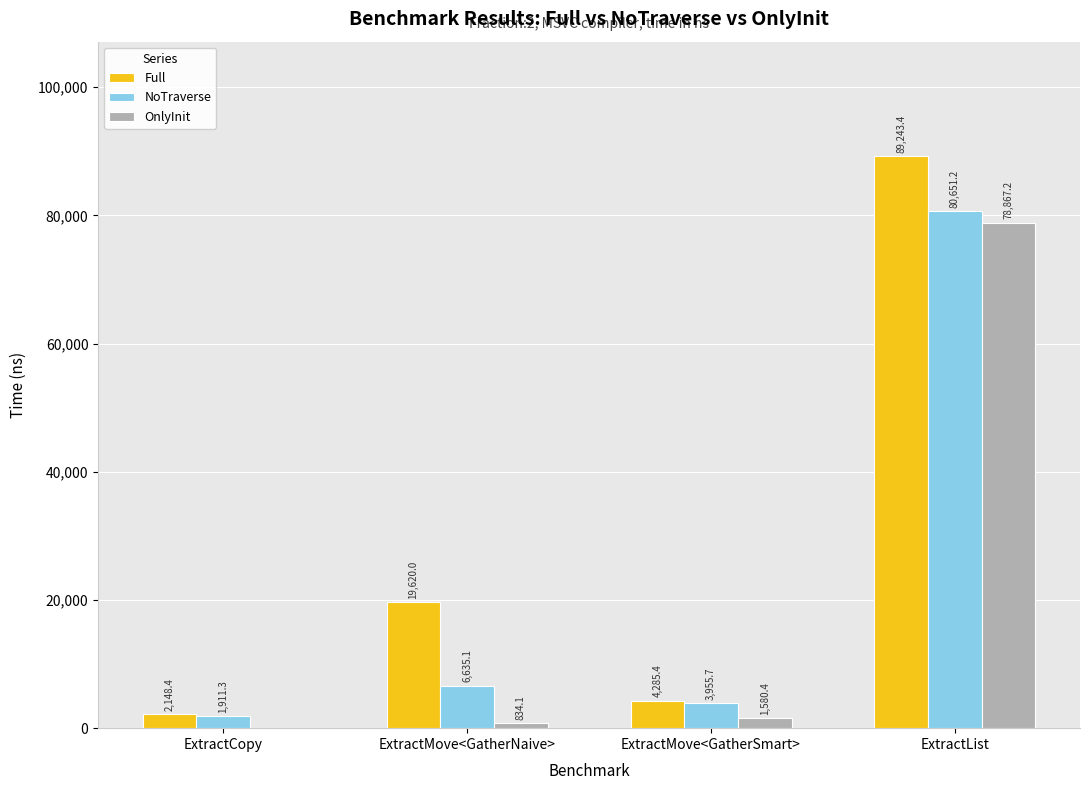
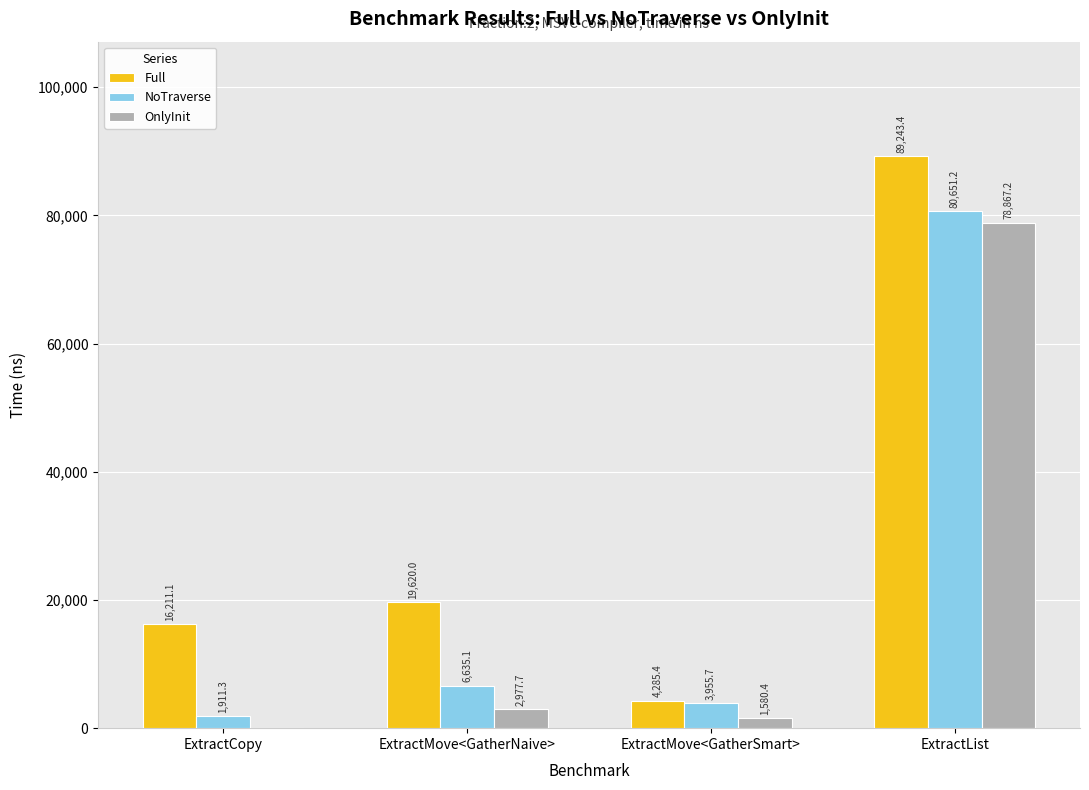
Full, ExtractCopy: 2,148.4 -> 16,211.1
OnlyInit, ExtractMove<GatherNaive>: 834.1 -> 2,977.7
